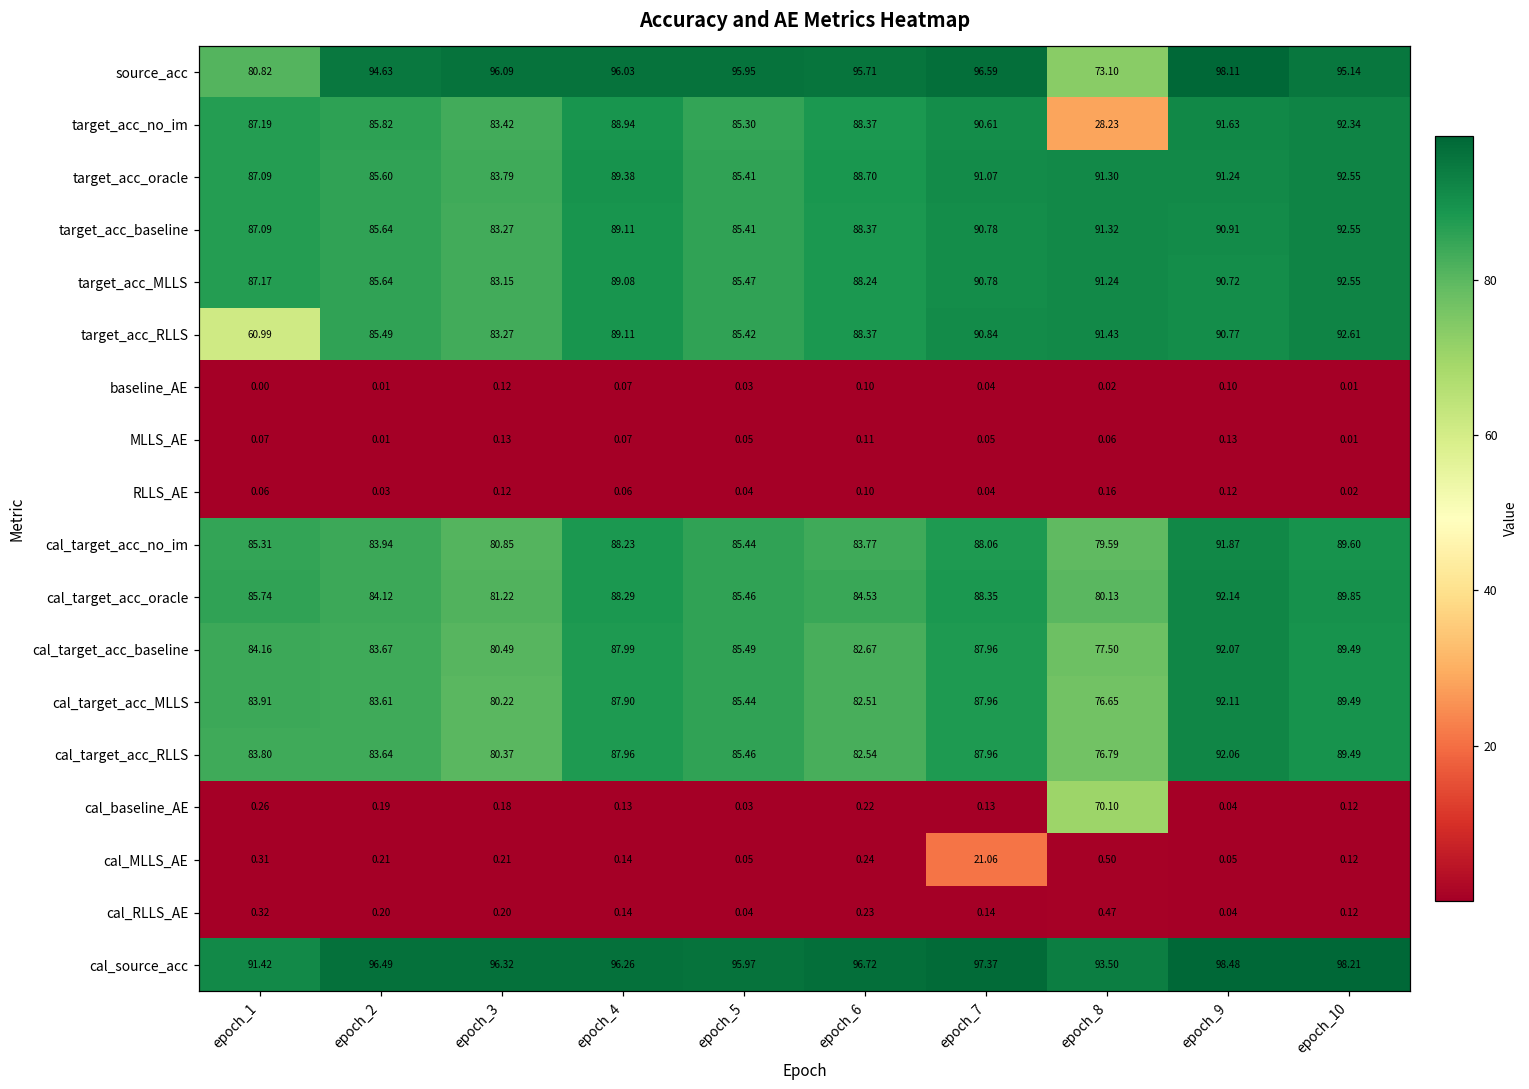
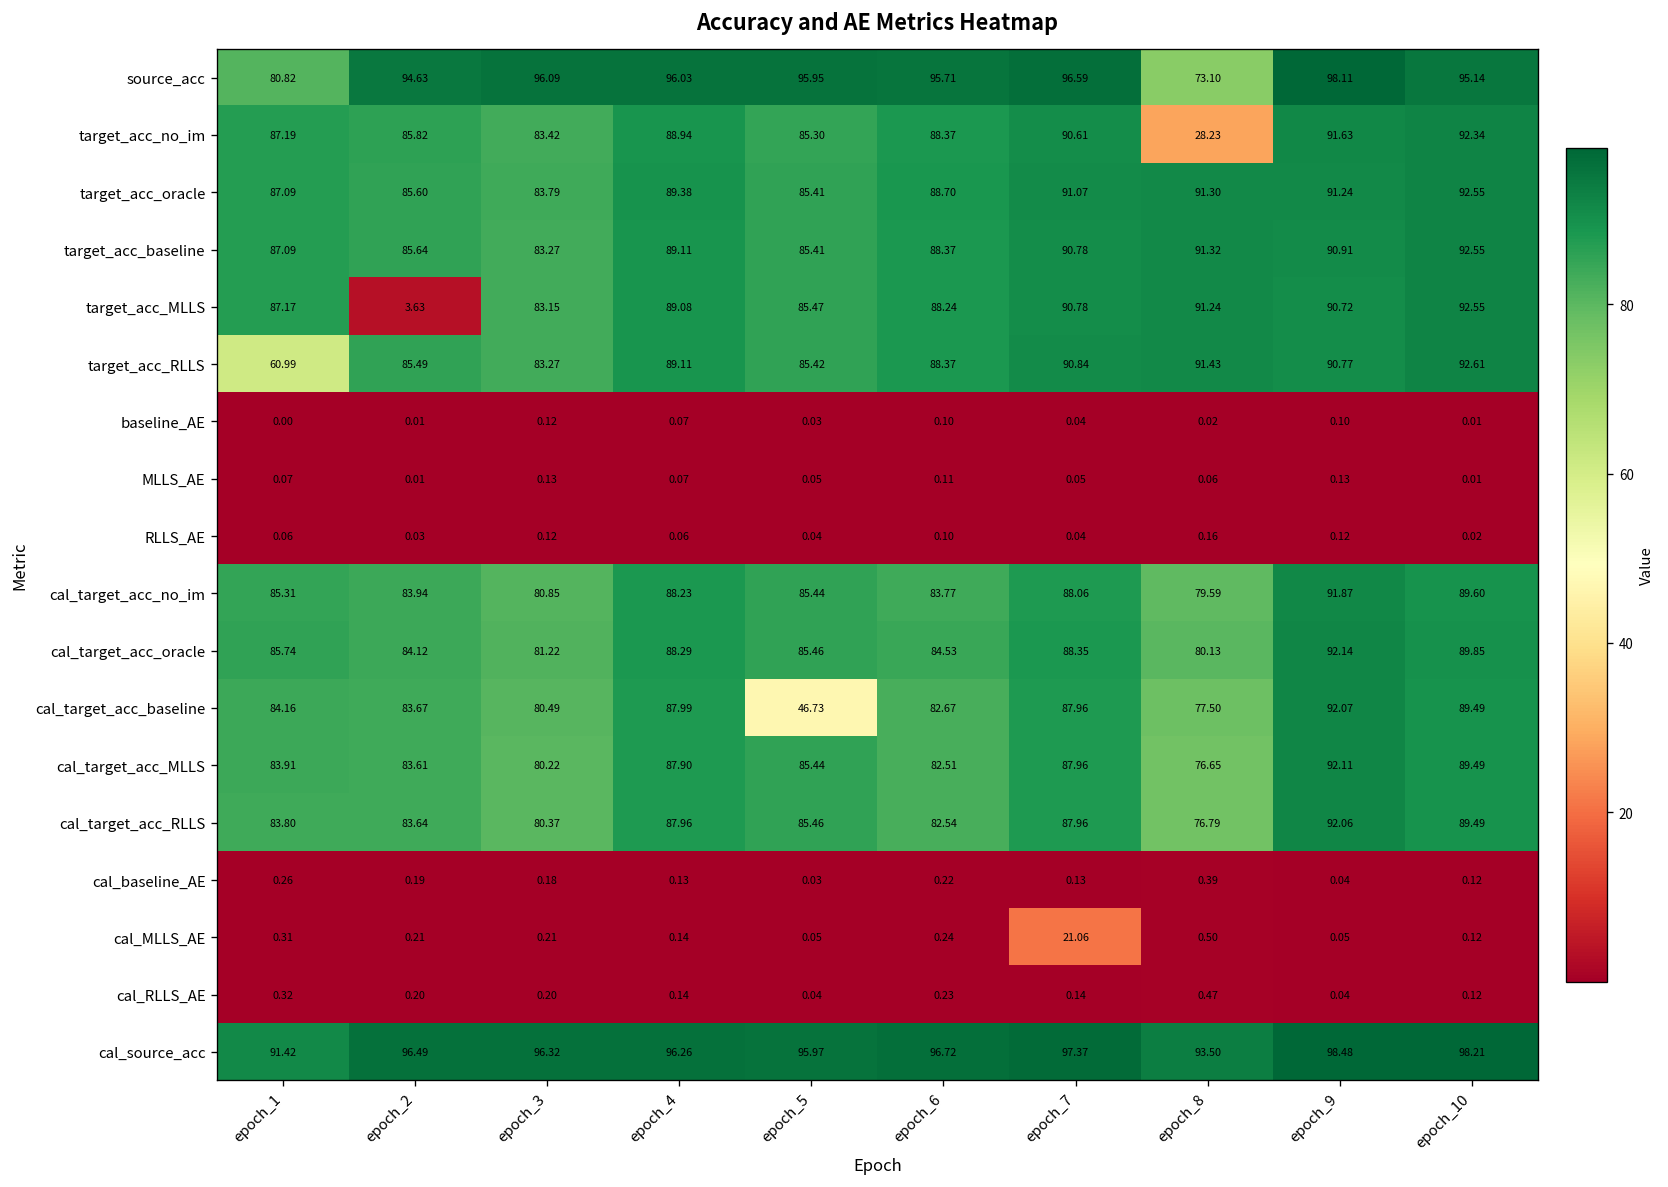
target_acc_MLLS, epoch_2: 85.64 -> 3.63
cal_target_acc_baseline, epoch_5: 85.49 -> 46.73
cal_baseline_AE, epoch_8: 70.10 -> 0.39
